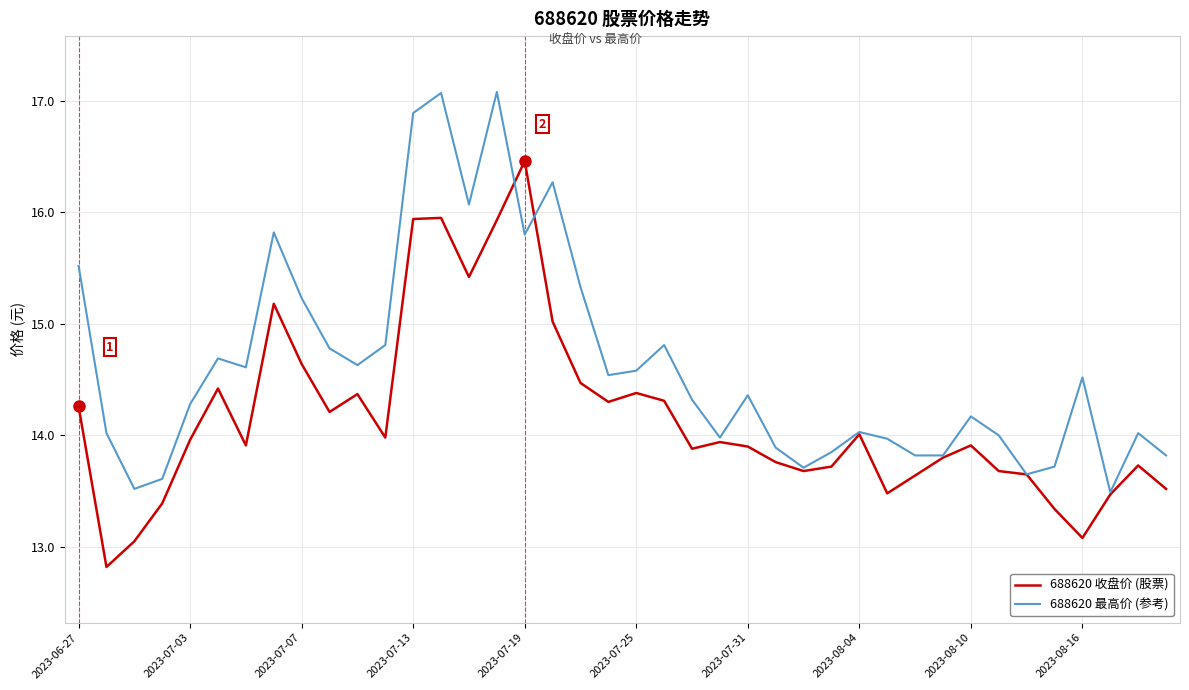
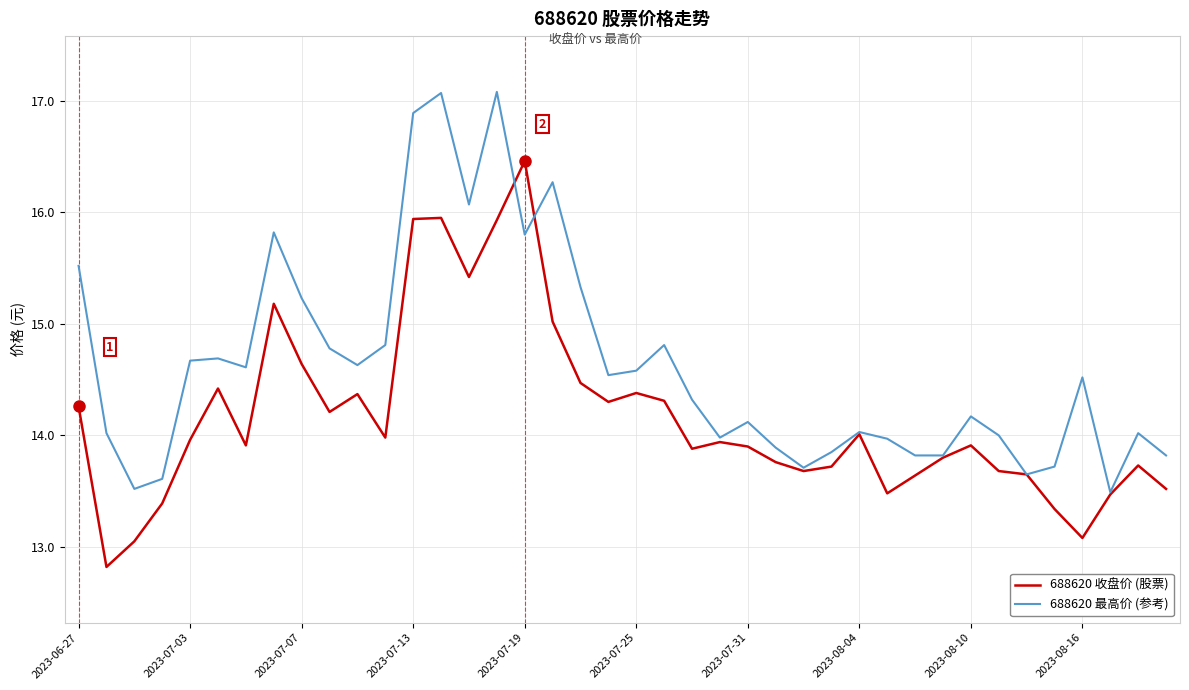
688620 最高价 (参考), 2023-07-03: 14.28 -> 14.67
688620 最高价 (参考), 2023-07-31: 14.36 -> 14.12
